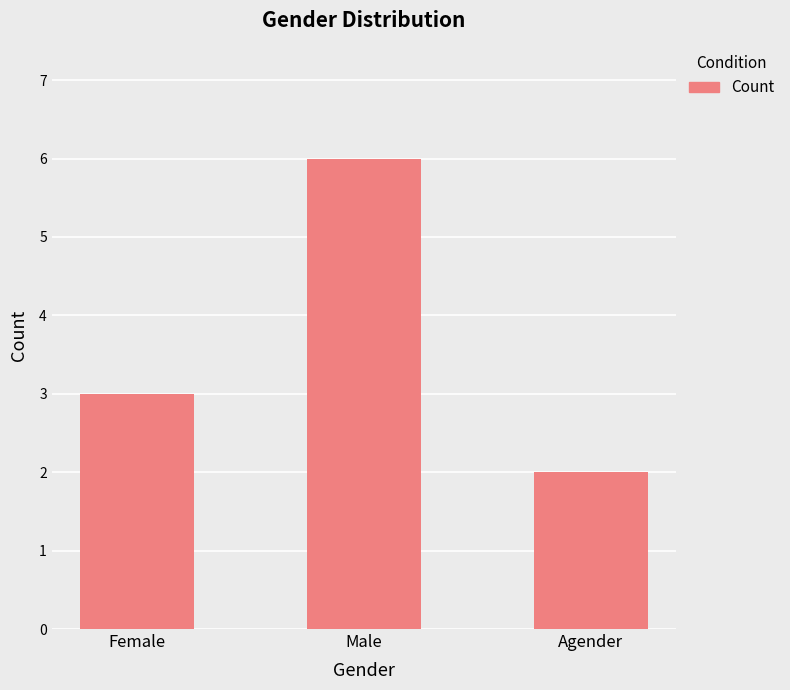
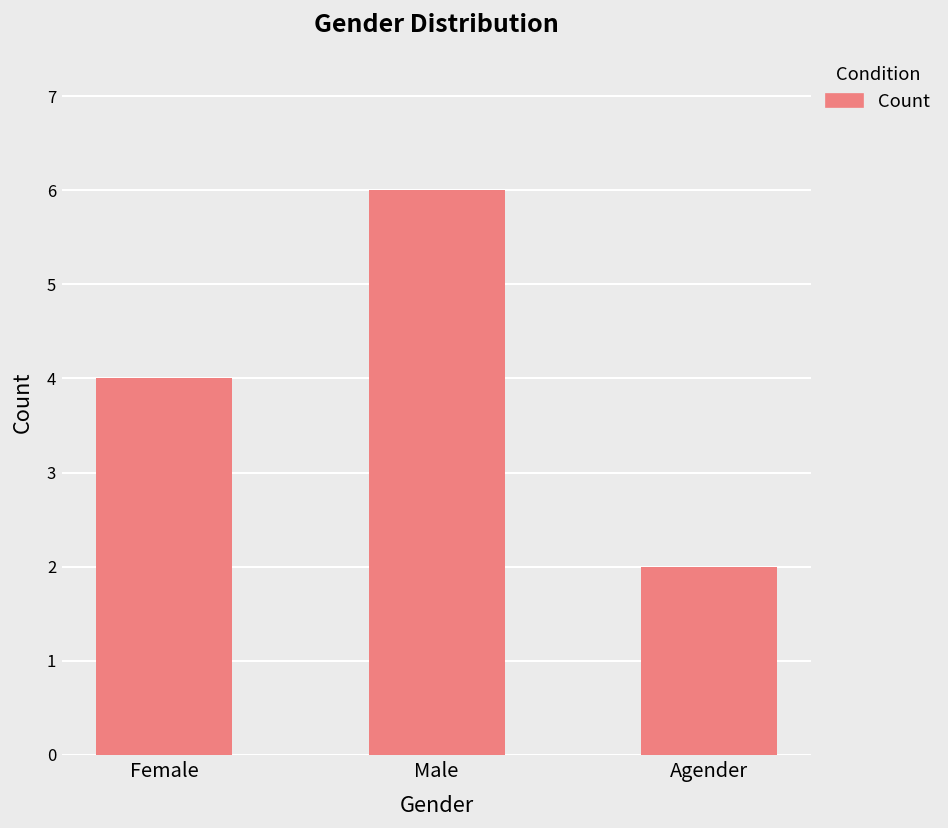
Female: 3 -> 4
